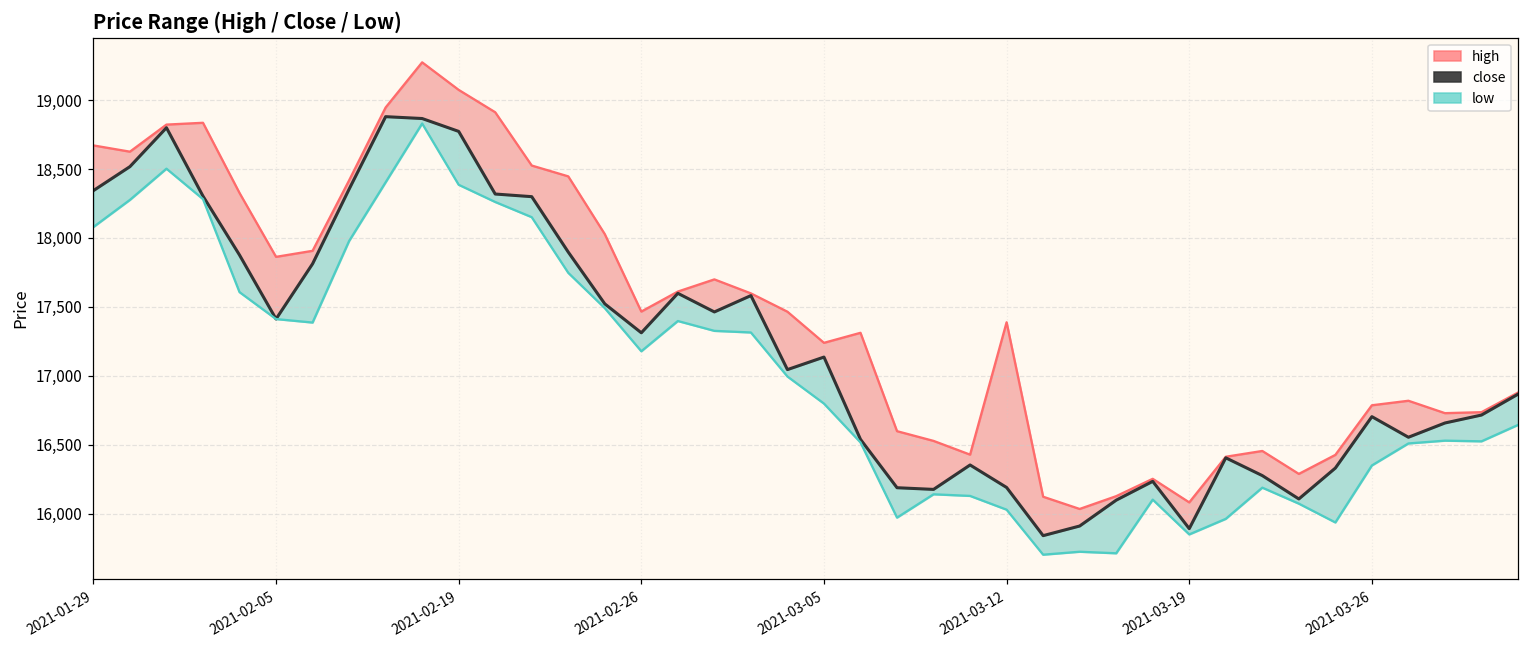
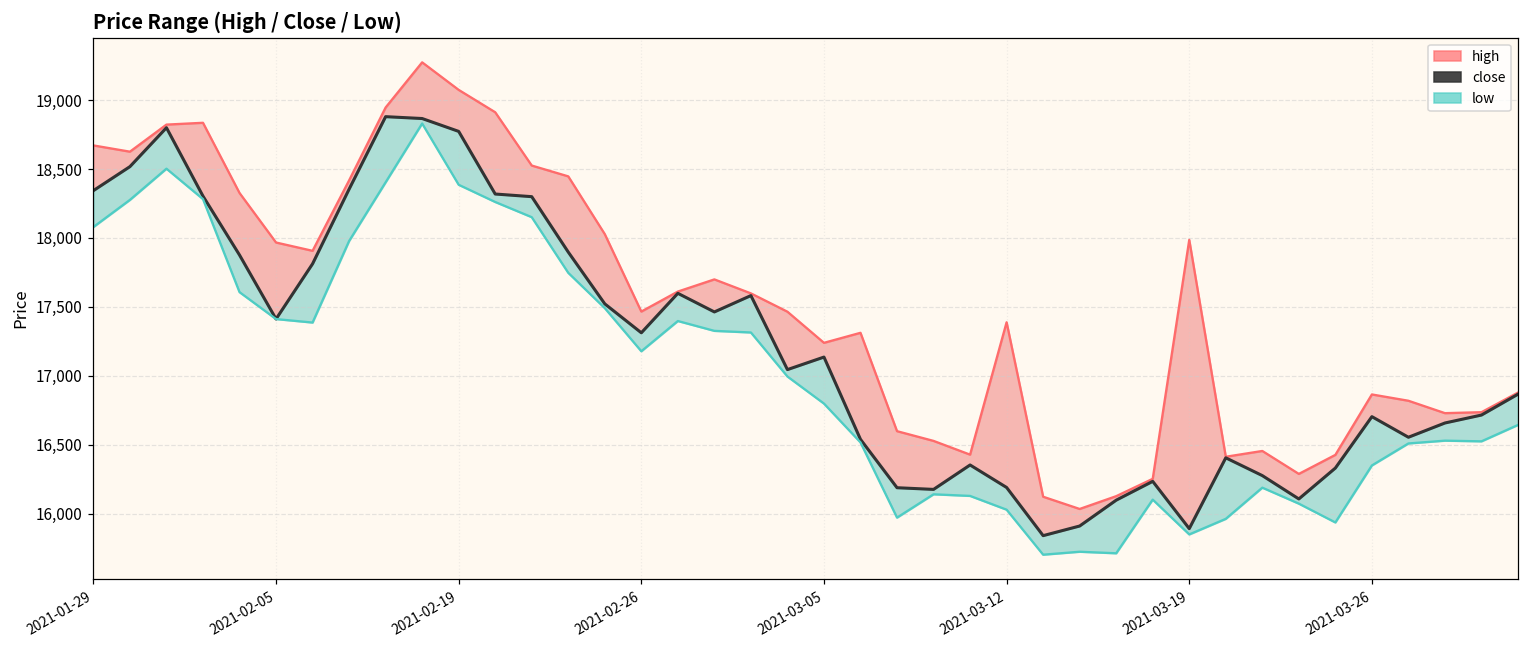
high, 2021-02-05: 17,860 -> 17,970
high, 2021-03-19: 16,080 -> 17,990
high, 2021-03-26: 16,790 -> 16,860
